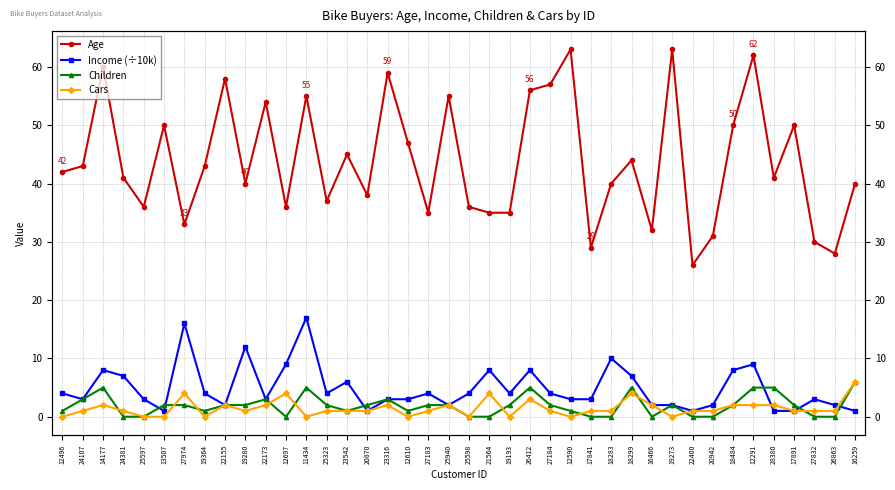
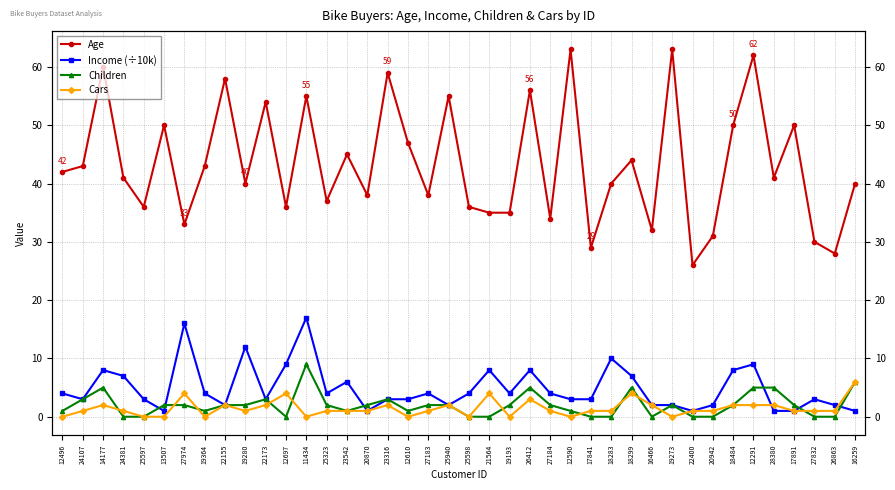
Children, 11434: 5 -> 9
Age, 27183: 35 -> 38
Age, 27184: 57 -> 34
